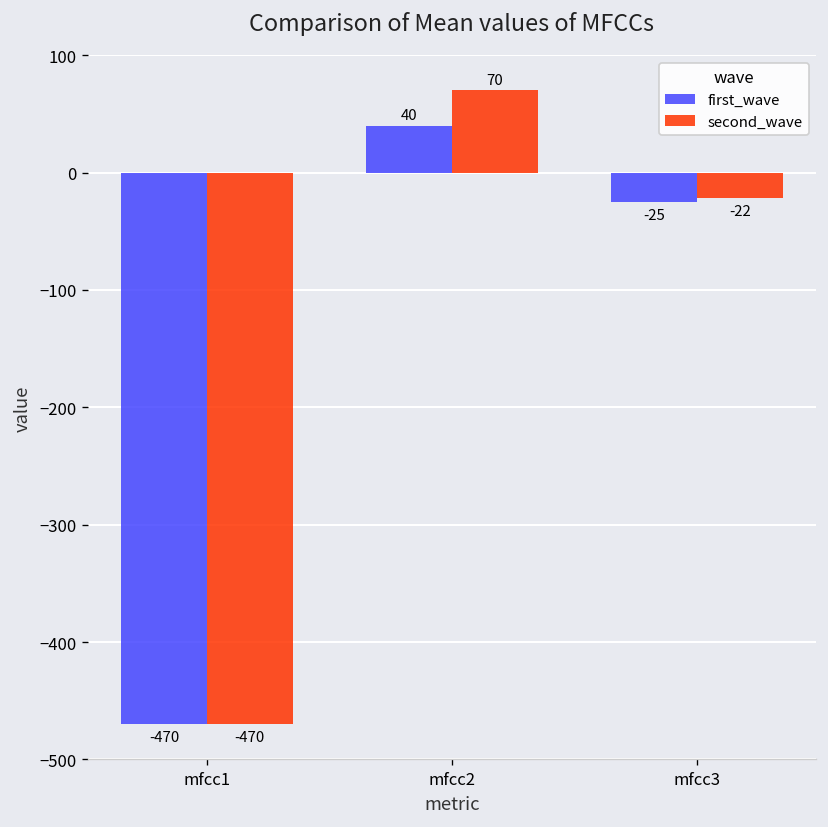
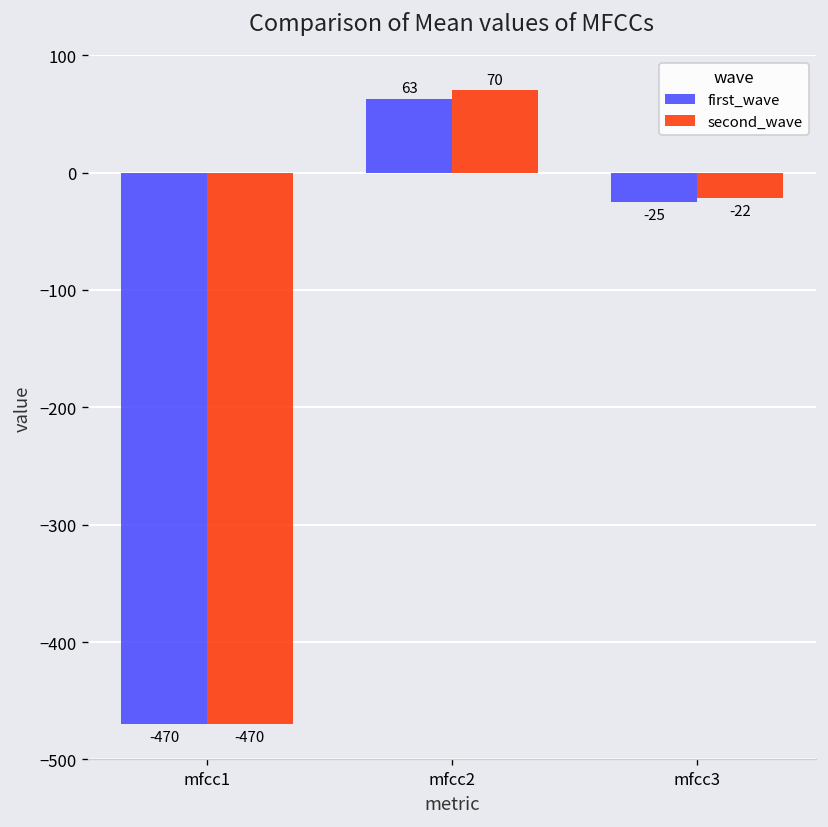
first_wave, mfcc2: 40 -> 63
